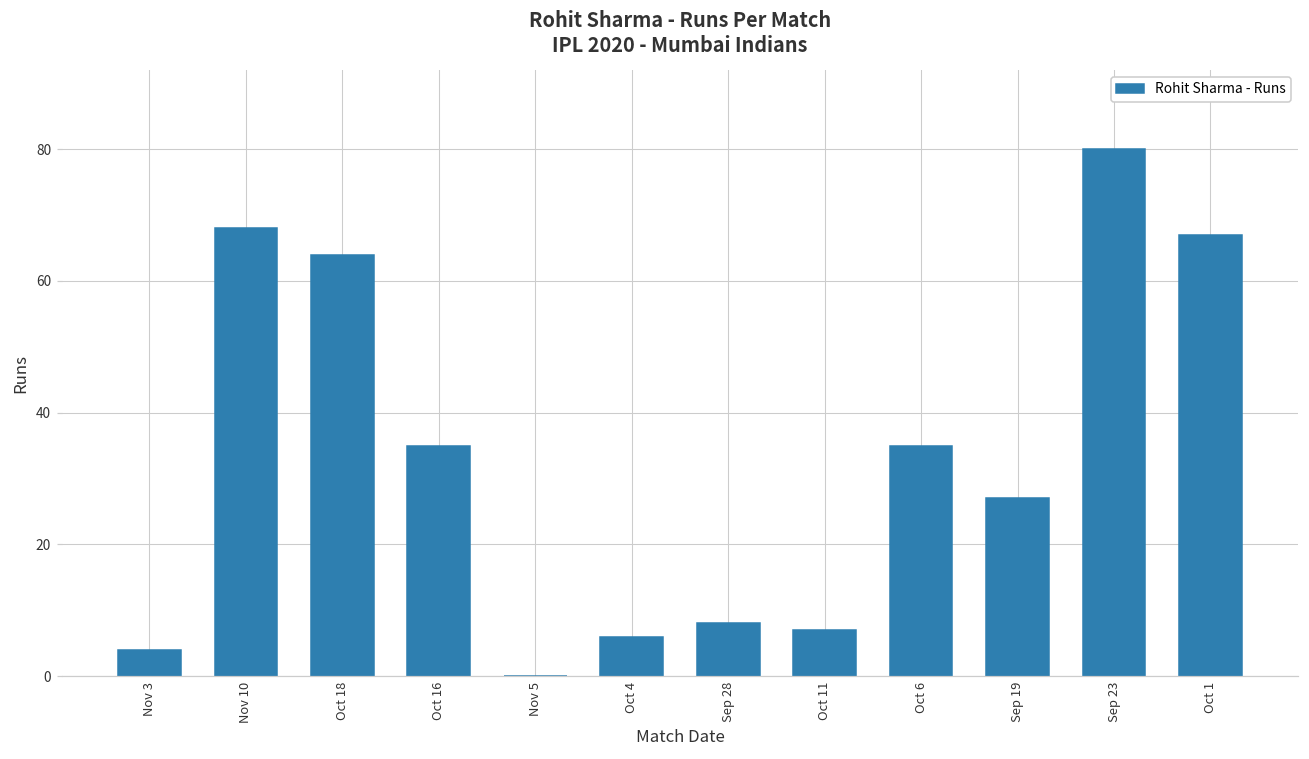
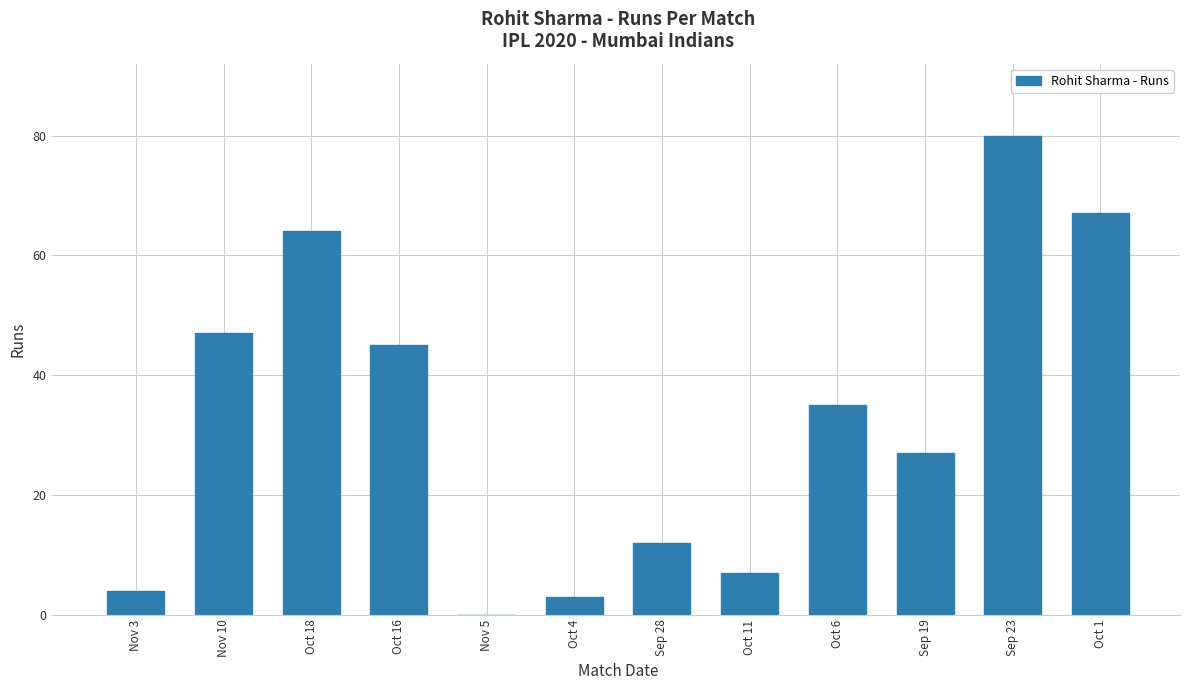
Nov 10: 68 -> 47
Oct 16: 35 -> 45
Oct 4: 6 -> 3
Sep 28: 8 -> 12
